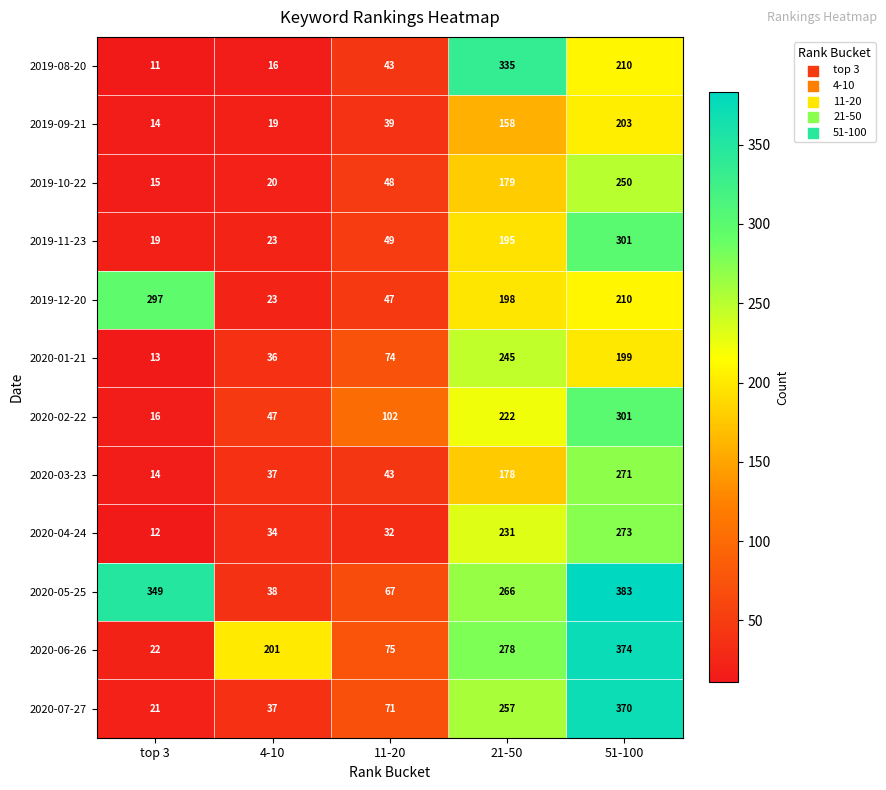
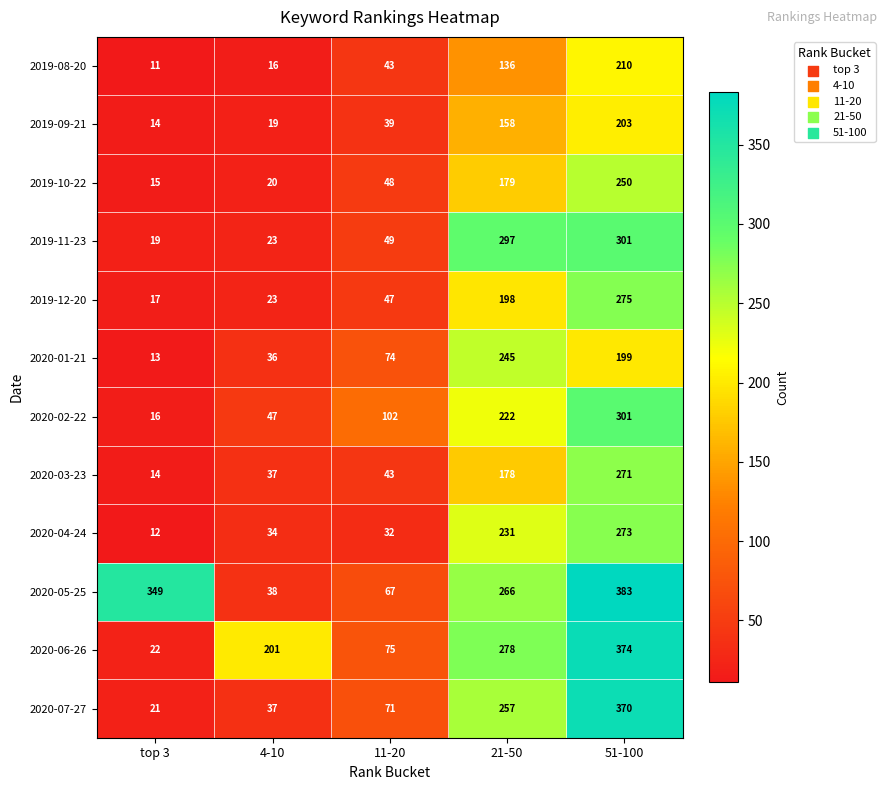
2019-08-20, 21-50: 335 -> 136
2019-11-23, 21-50: 195 -> 297
2019-12-20, top 3: 297 -> 17
2019-12-20, 51-100: 210 -> 275
